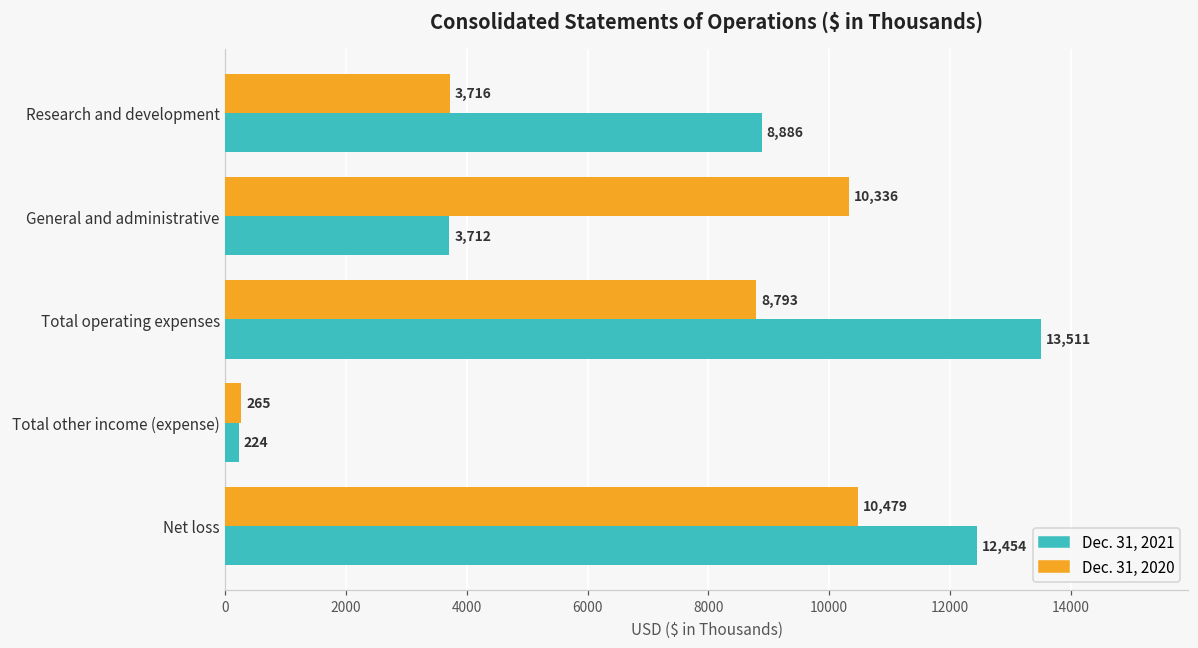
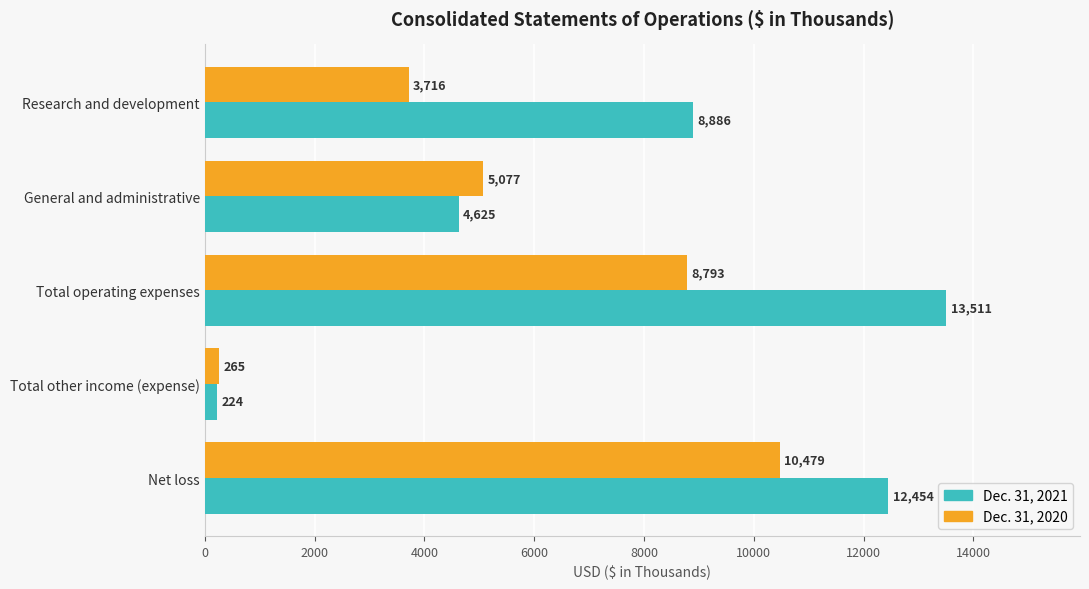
Dec. 31, 2020, General and administrative: 10,336 -> 5,077
Dec. 31, 2021, General and administrative: 3,712 -> 4,625
